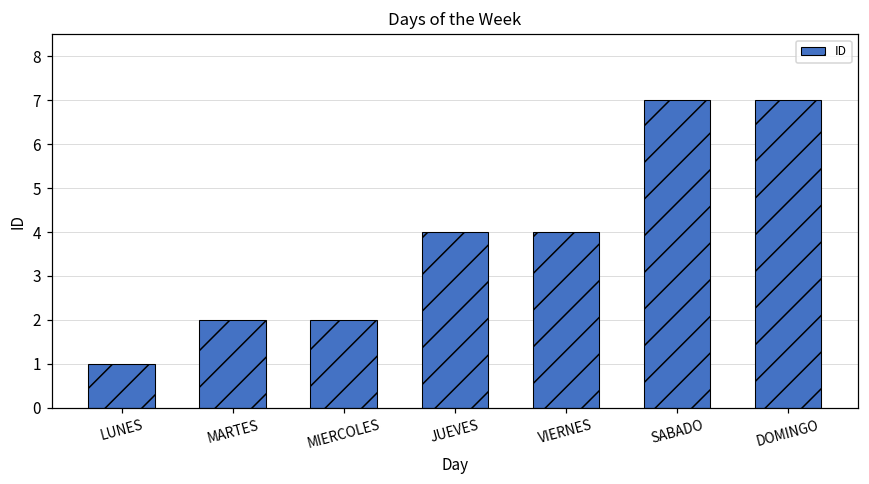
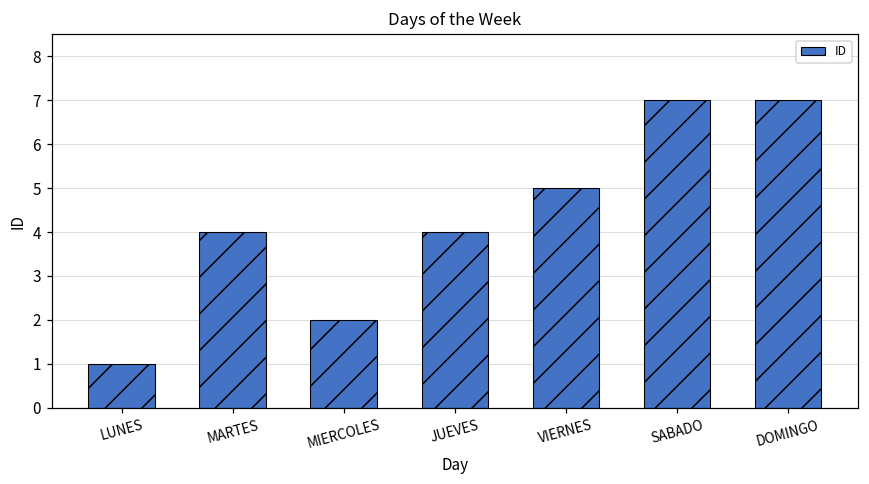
MARTES: 2 -> 4
VIERNES: 4 -> 5
